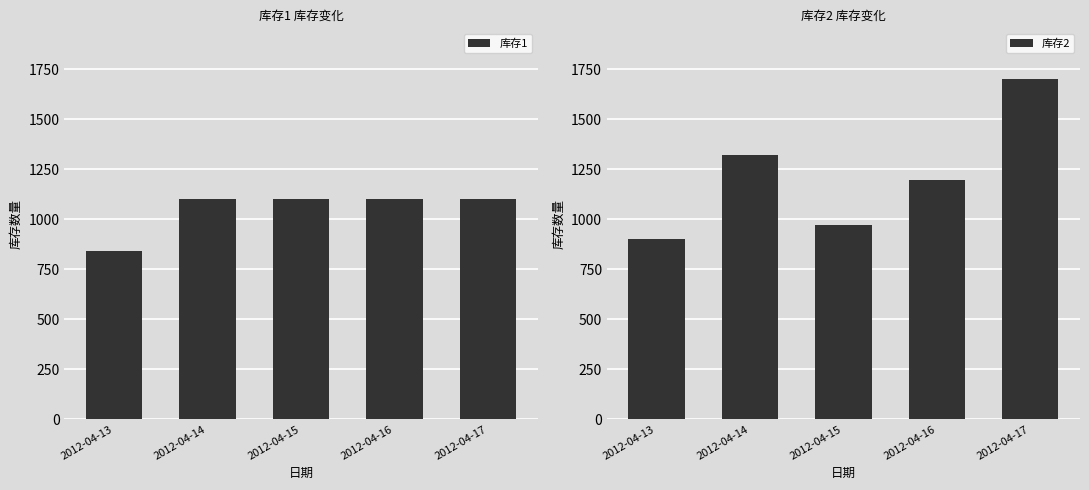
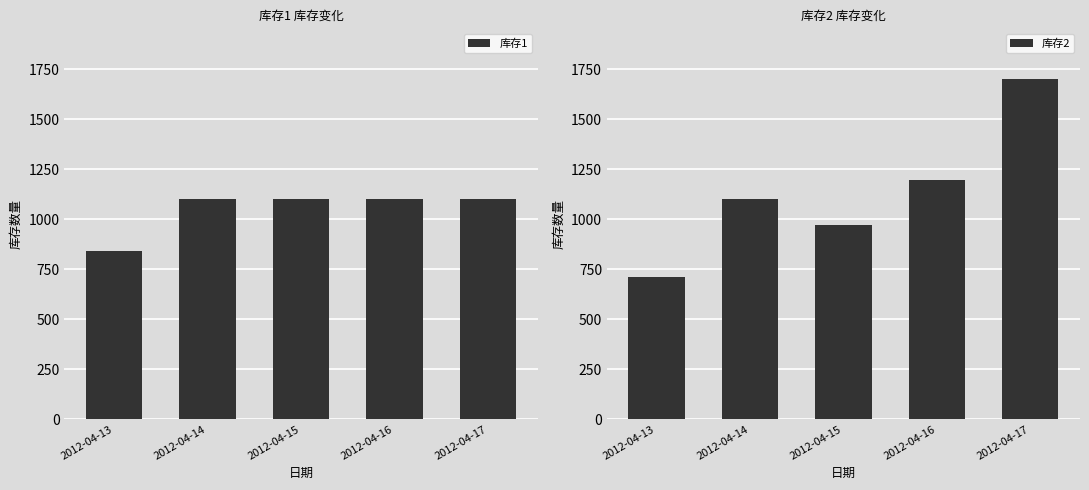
库存2 库存变化, 2012-04-13: 900 -> 710
库存2 库存变化, 2012-04-14: 1320 -> 1100
